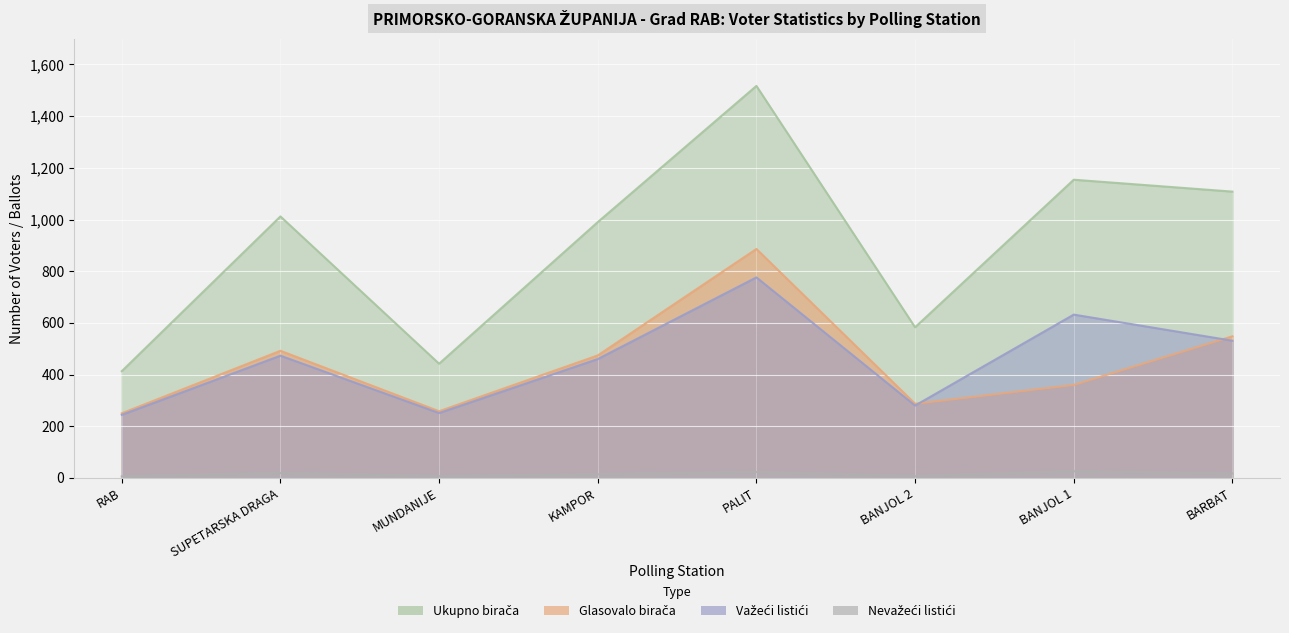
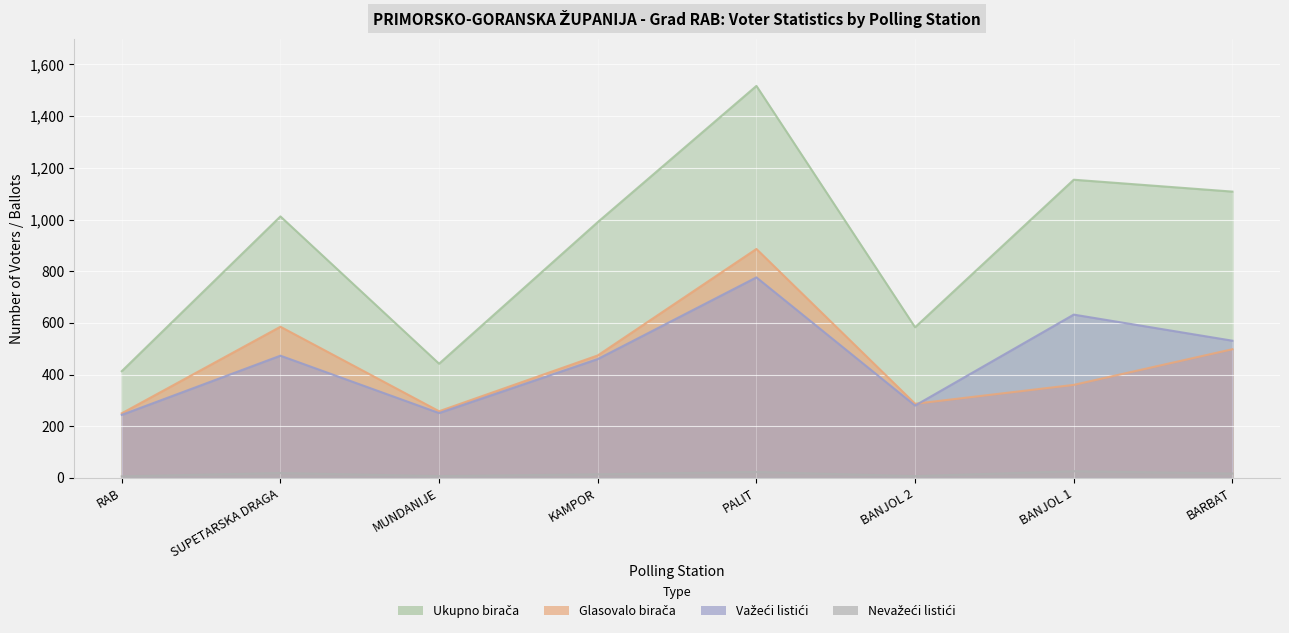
Glasovalo birača, SUPETARSKA DRAGA: 490 -> 590
Glasovalo birača, BARBAT: 550 -> 500
